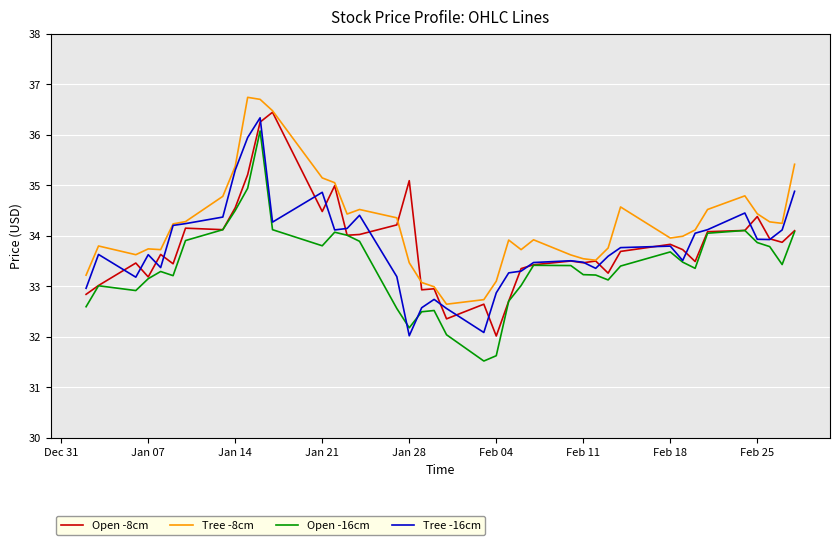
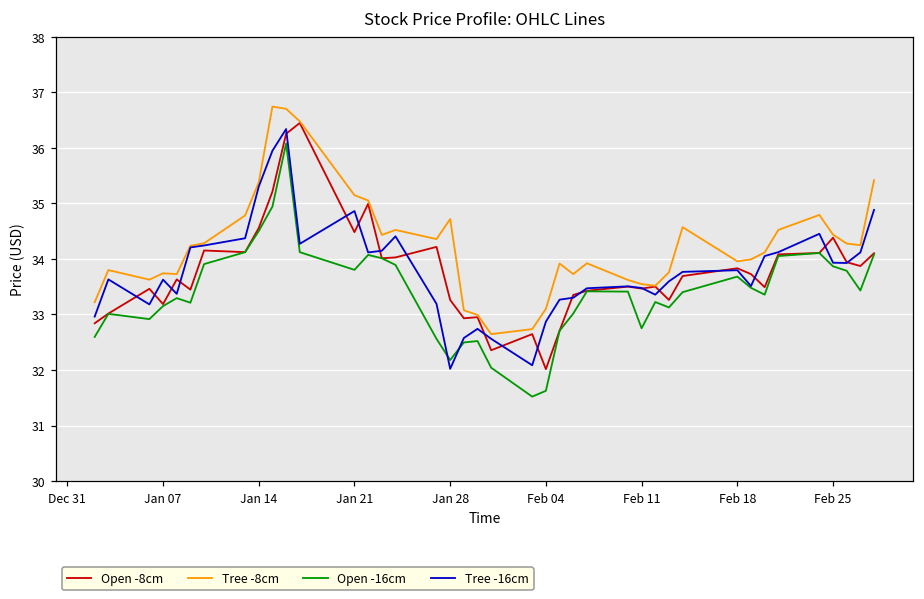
Open -8cm, Jan 28: 35.1 -> 33.3
Tree -8cm, Jan 28: 33.5 -> 34.7
Open -16cm, Feb 11: 33.2 -> 32.8
